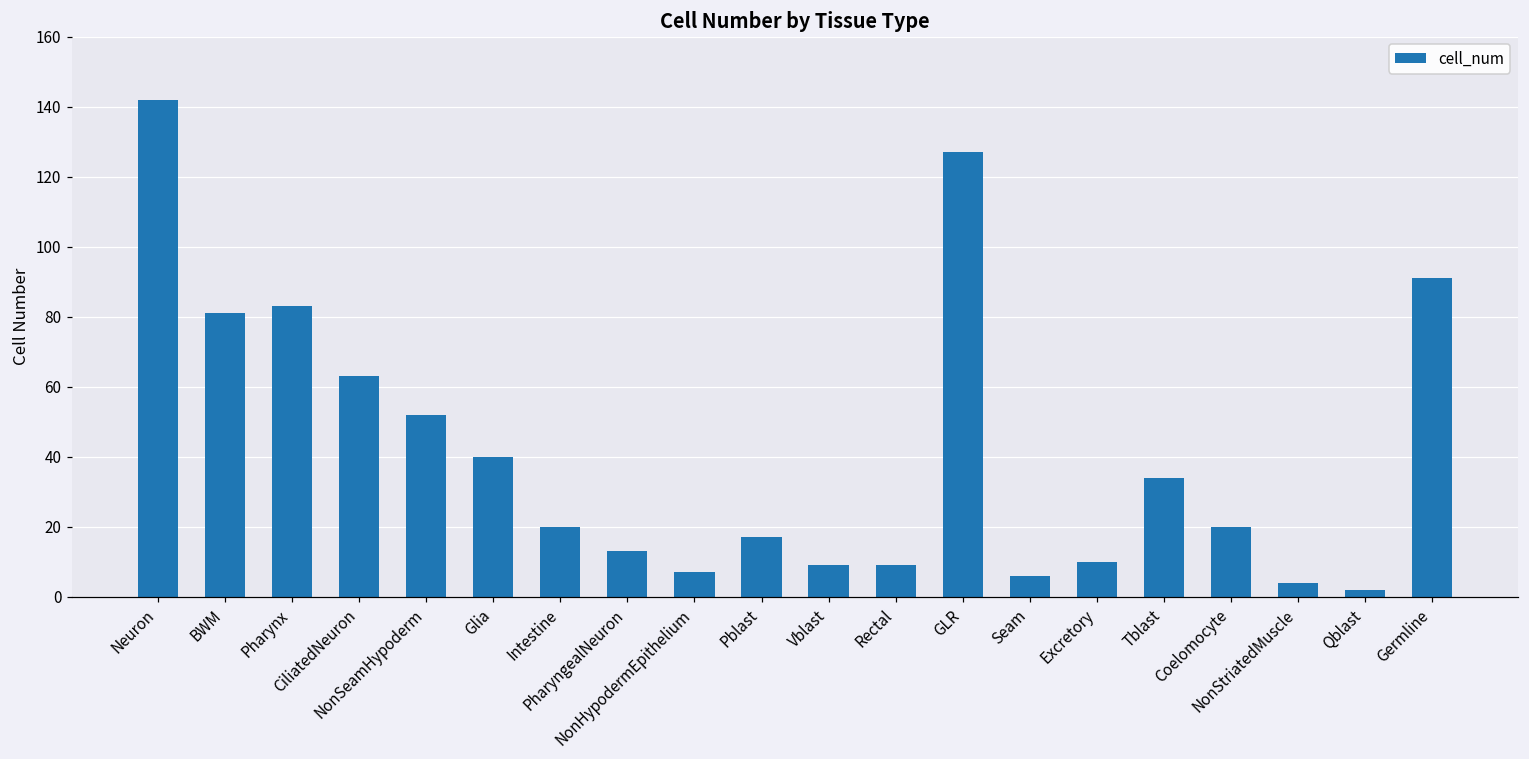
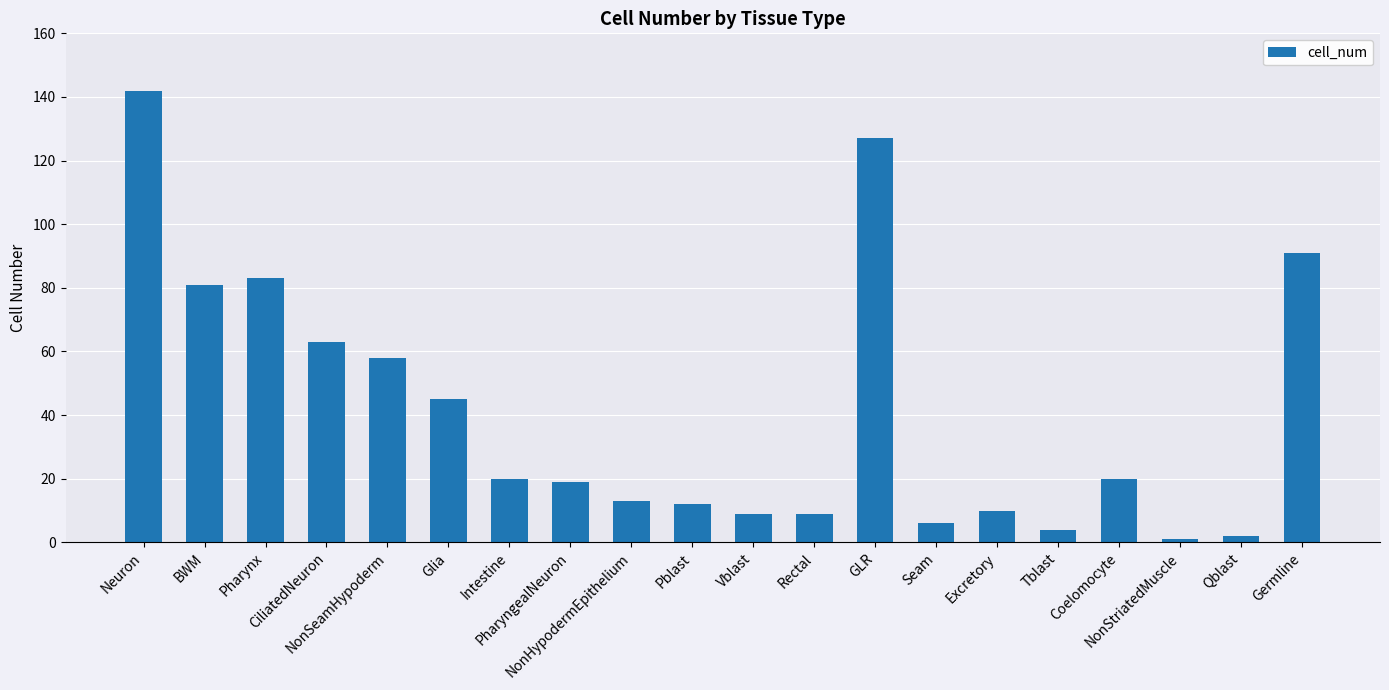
NonSeamHypoderm: 52 -> 58
Glia: 40 -> 45
PharyngealNeuron: 13 -> 19
NonHypodermEpithelium: 7 -> 13
Pblast: 17 -> 12
Tblast: 34 -> 4
NonStriatedMuscle: 4 -> 1
